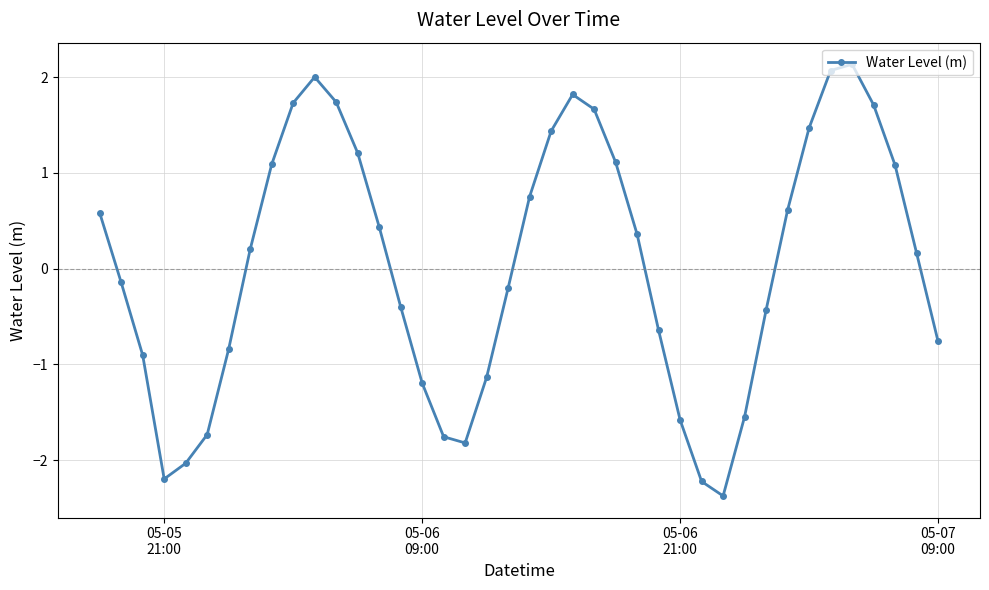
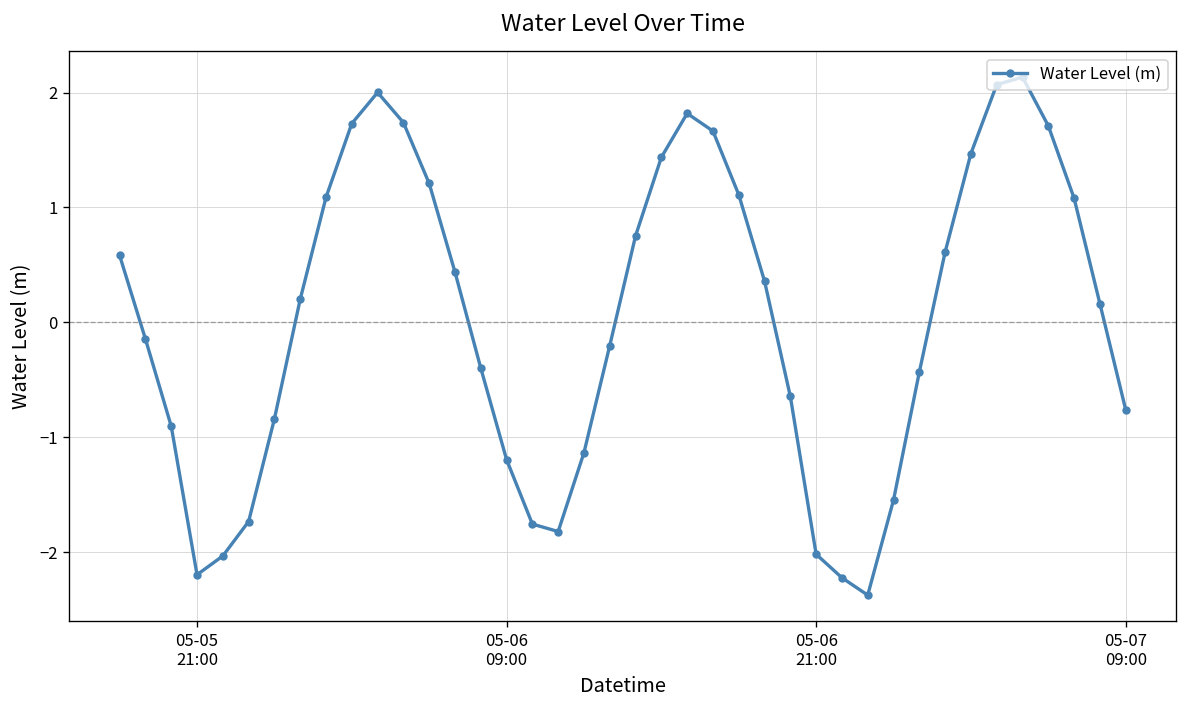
05-06 21:00: -1.6 -> -2.0
